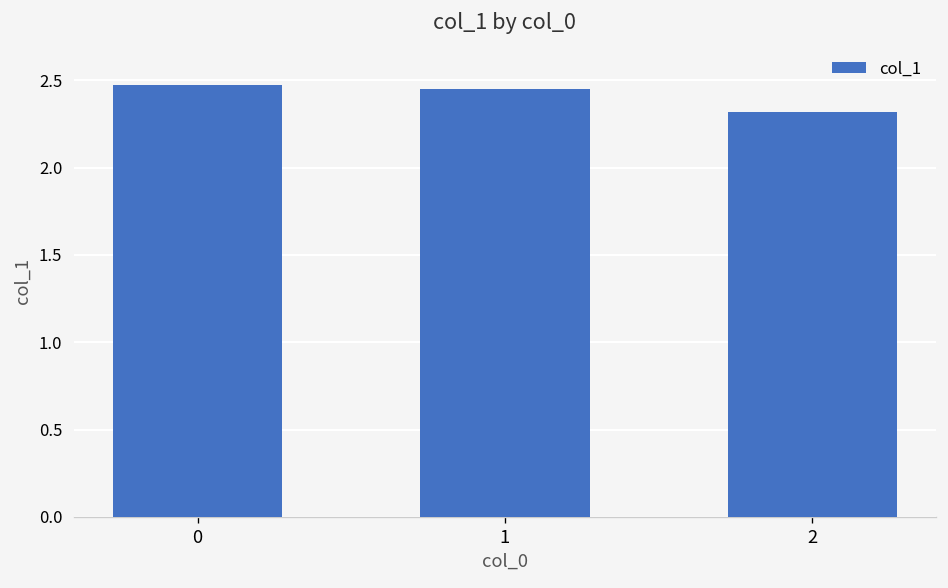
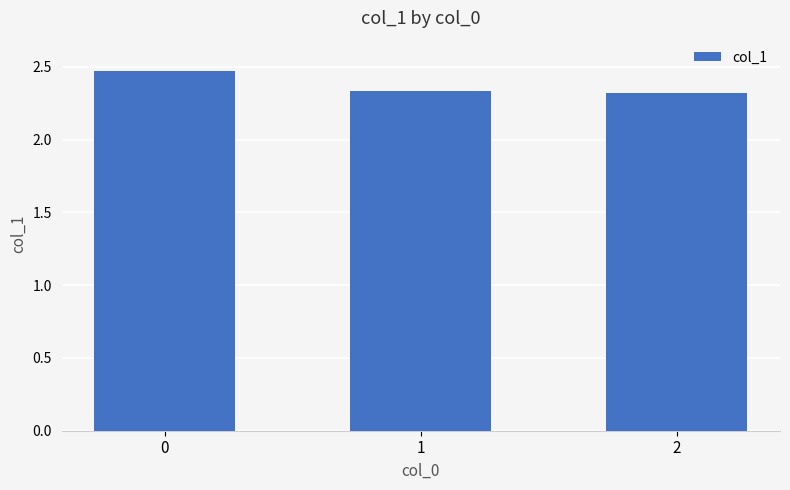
1: 2.45 -> 2.34
